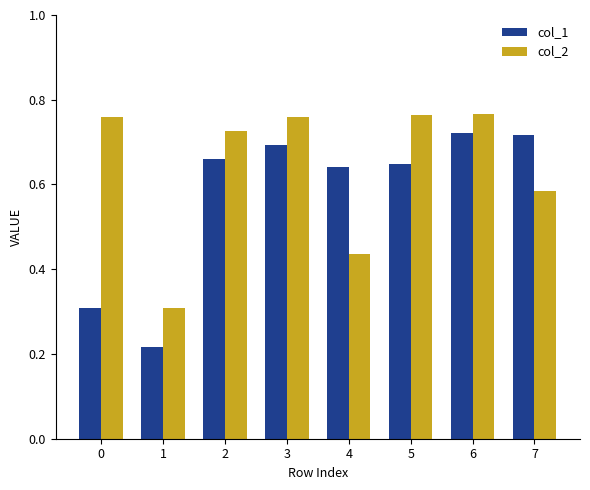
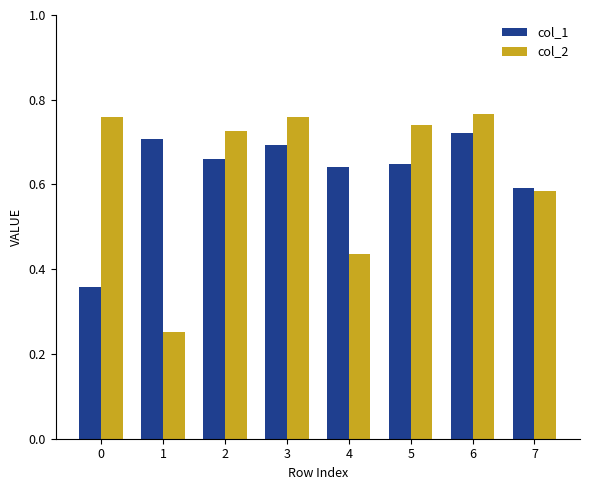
col_1, 0: 0.31 -> 0.36
col_1, 1: 0.22 -> 0.71
col_2, 1: 0.31 -> 0.25
col_2, 5: 0.76 -> 0.74
col_1, 7: 0.72 -> 0.59
